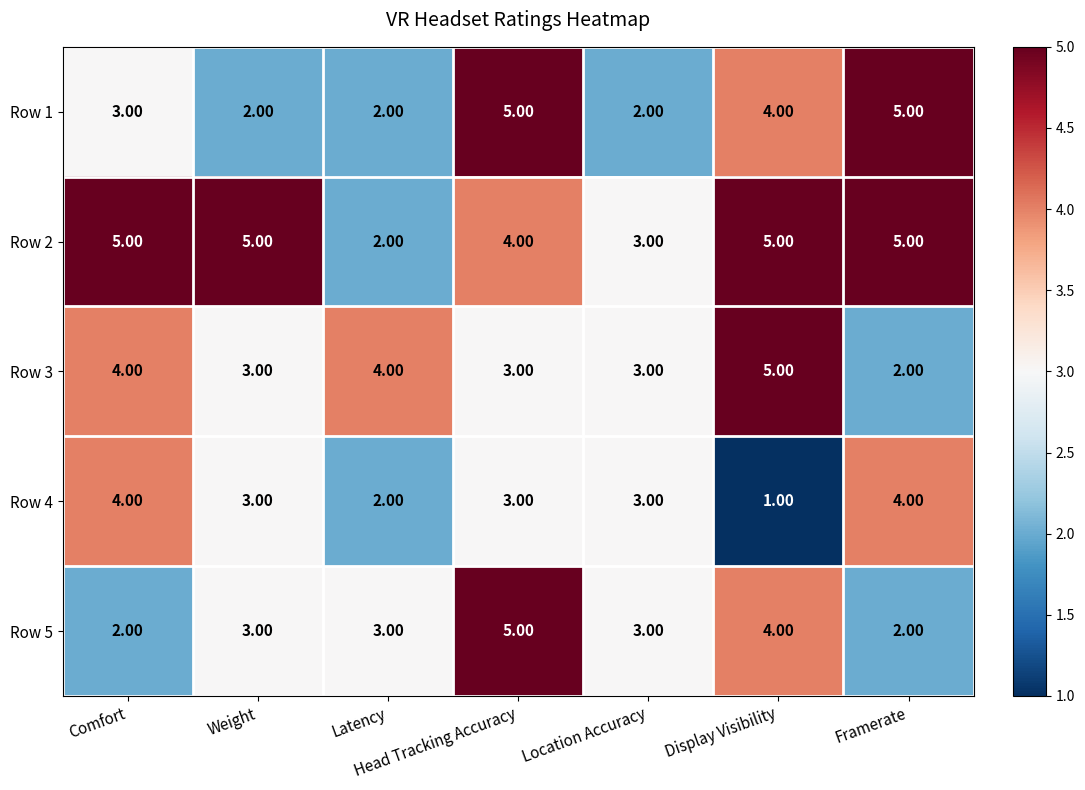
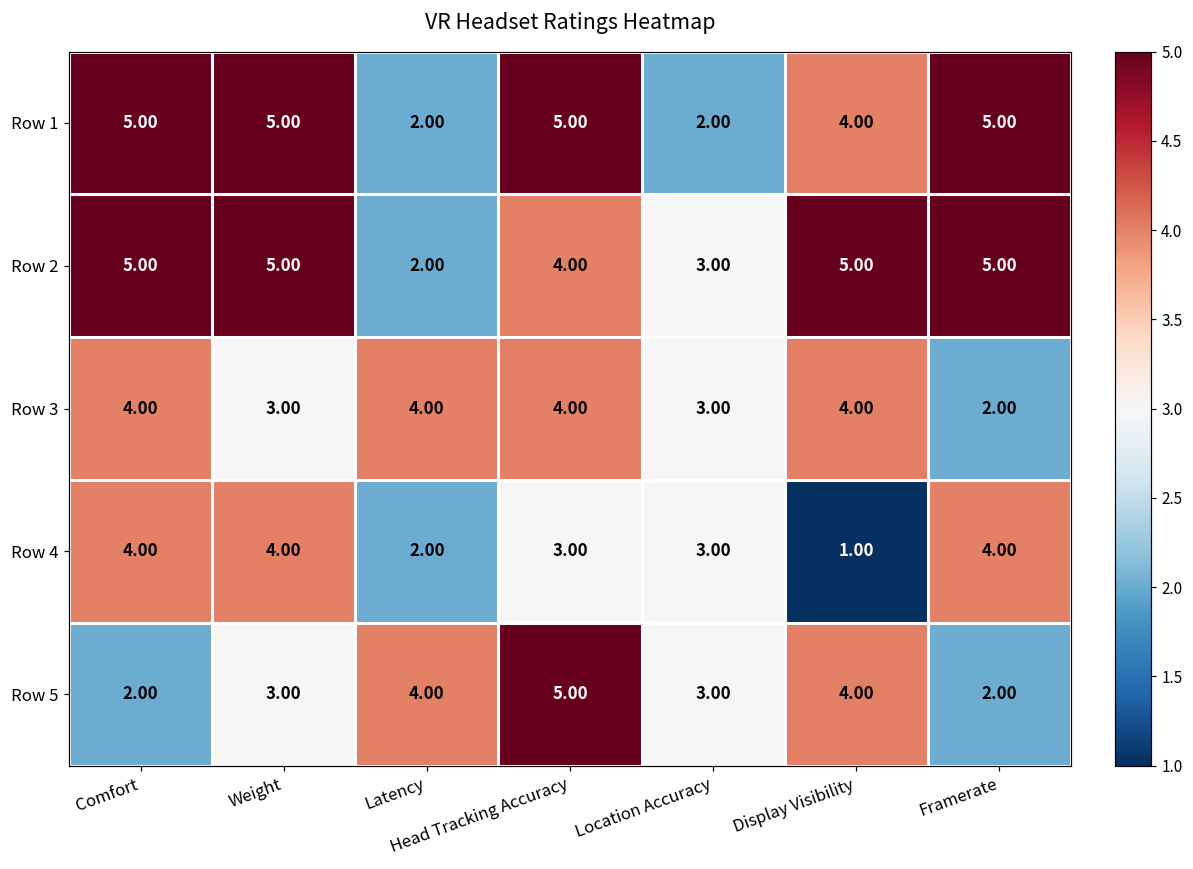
Row 1, Comfort: 3.00 -> 5.00
Row 1, Weight: 2.00 -> 5.00
Row 3, Head Tracking Accuracy: 3.00 -> 4.00
Row 3, Display Visibility: 5.00 -> 4.00
Row 4, Weight: 3.00 -> 4.00
Row 5, Latency: 3.00 -> 4.00
